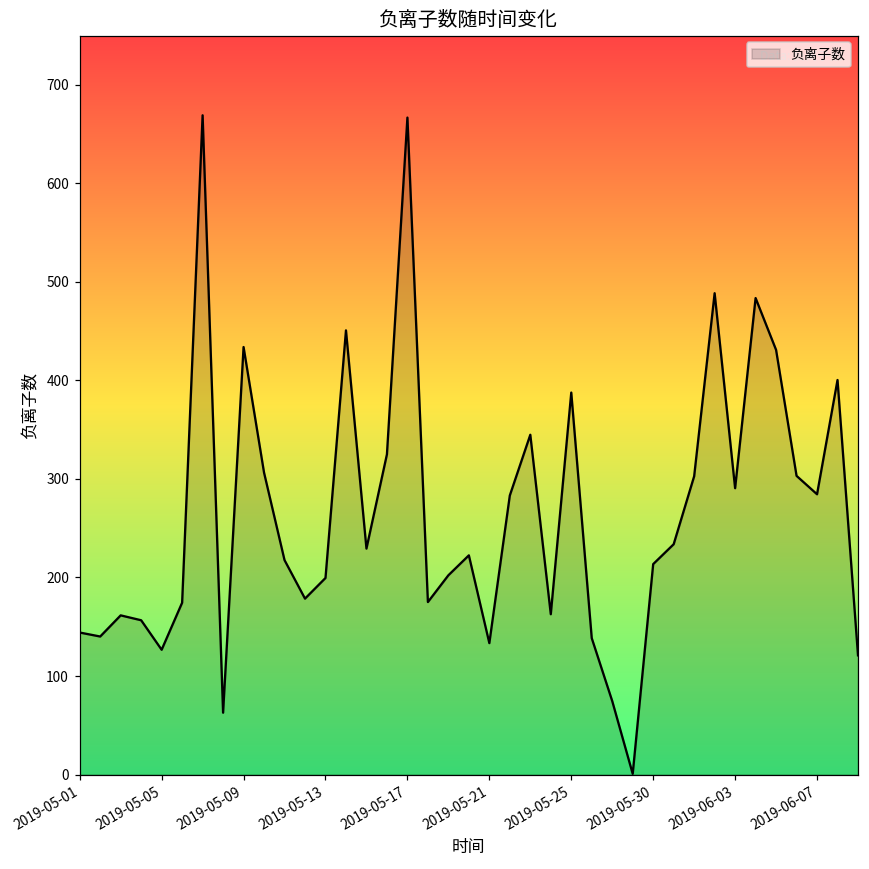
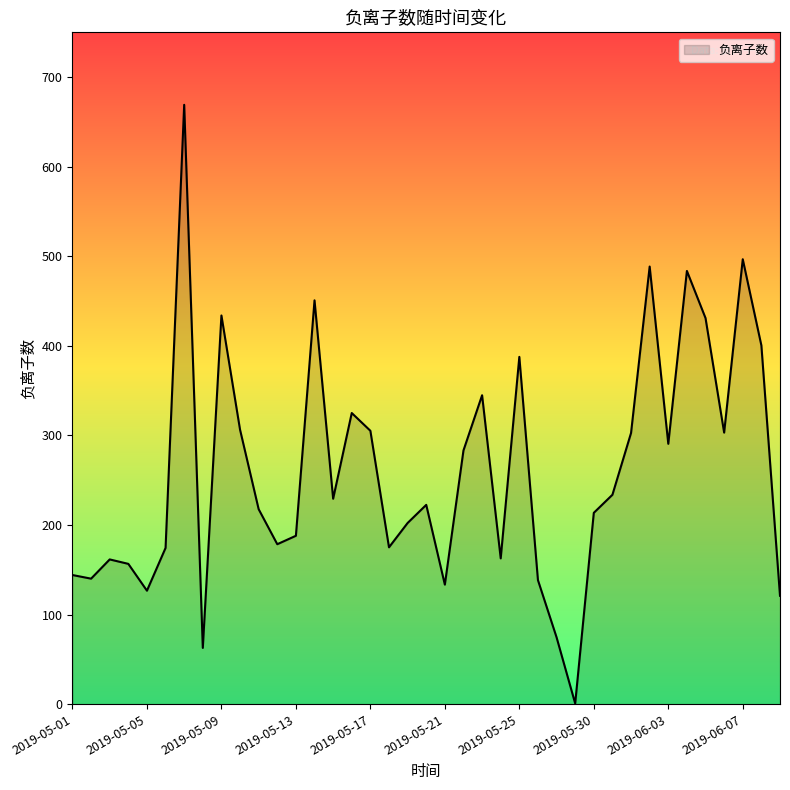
2019-05-13: 200 -> 190
2019-05-17: 670 -> 310
2019-06-07: 280 -> 500
